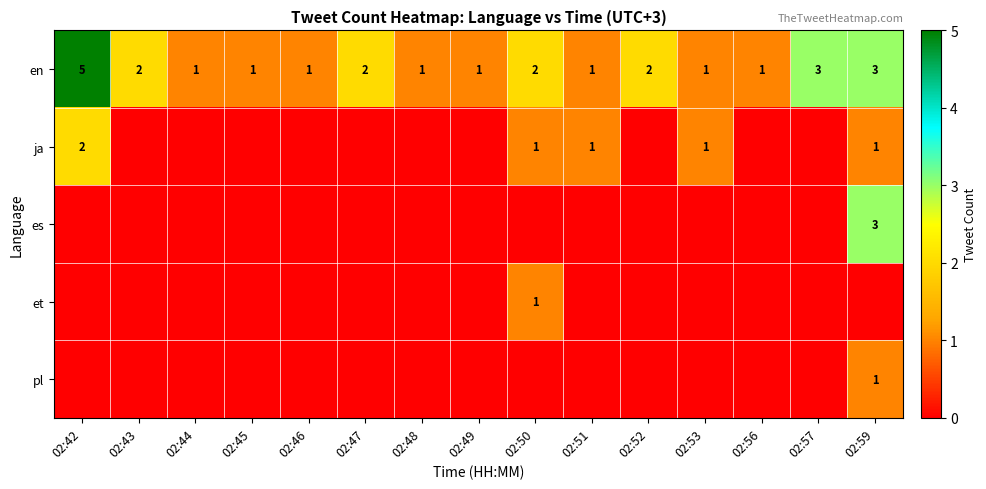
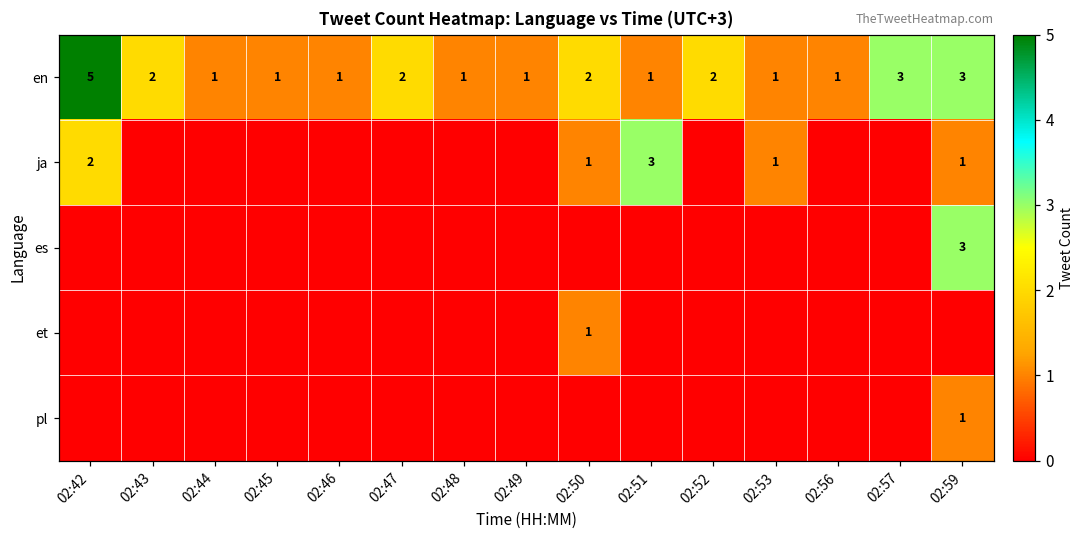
ja, 02:51: 1 -> 3
